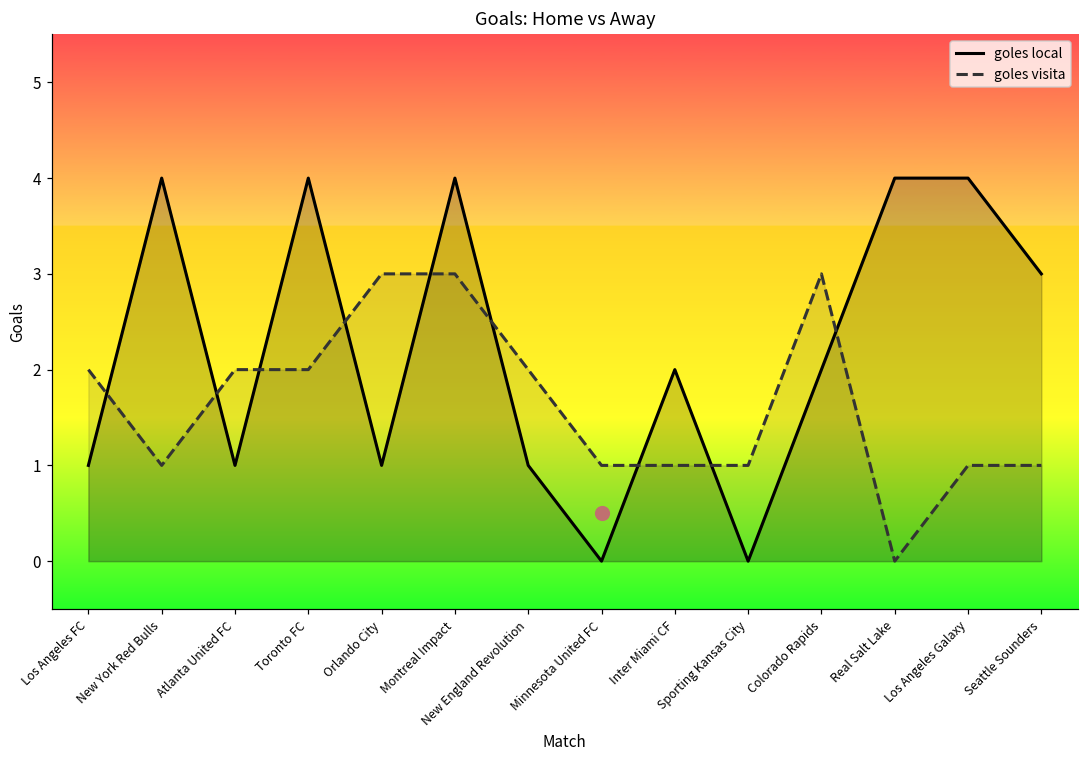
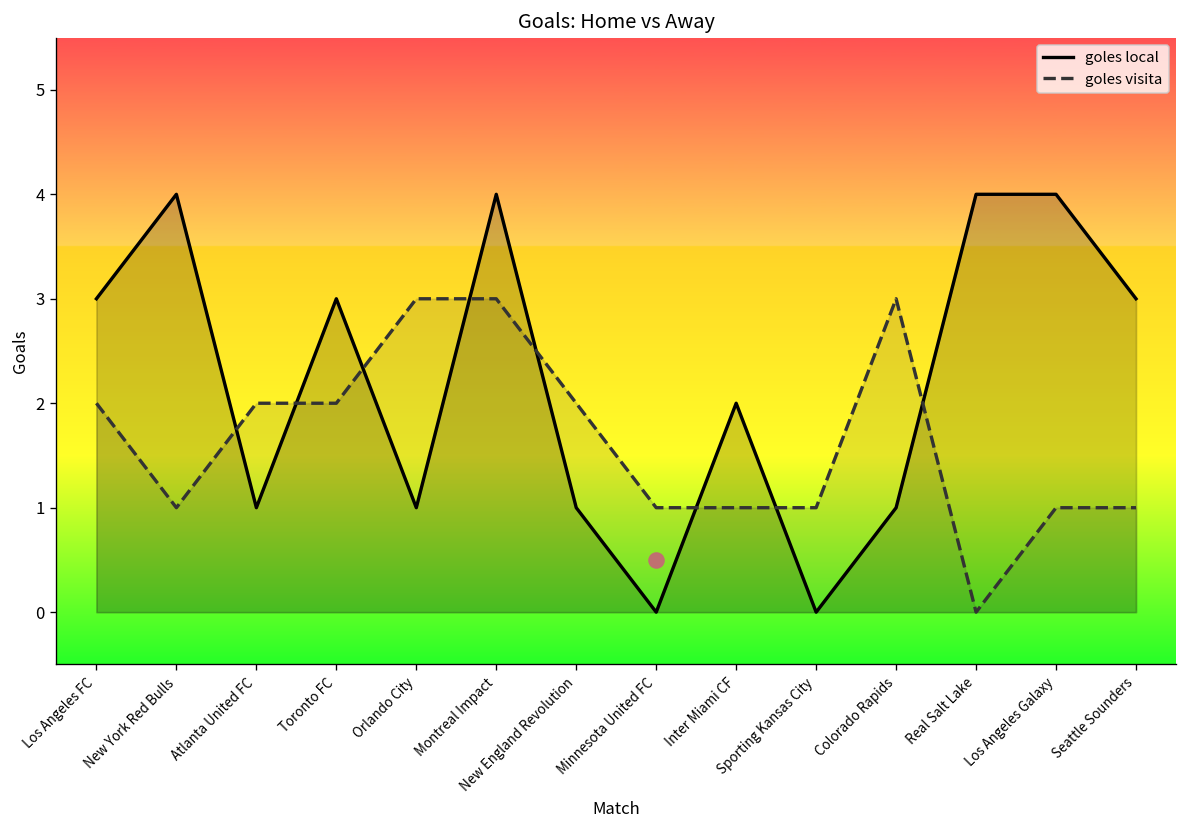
goles local, Los Angeles FC: 1 -> 3
goles local, Toronto FC: 4 -> 3
goles local, Colorado Rapids: 2 -> 1
